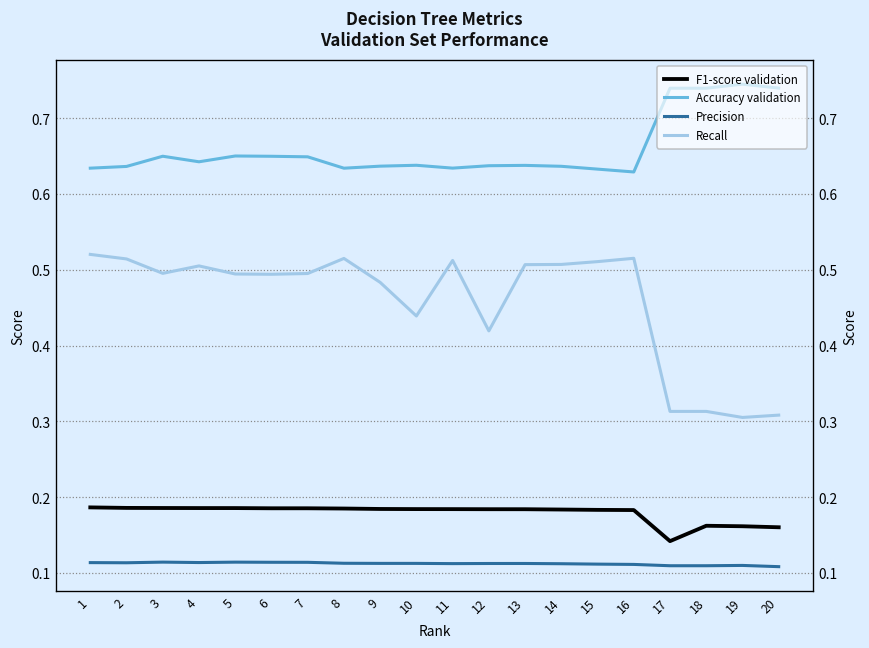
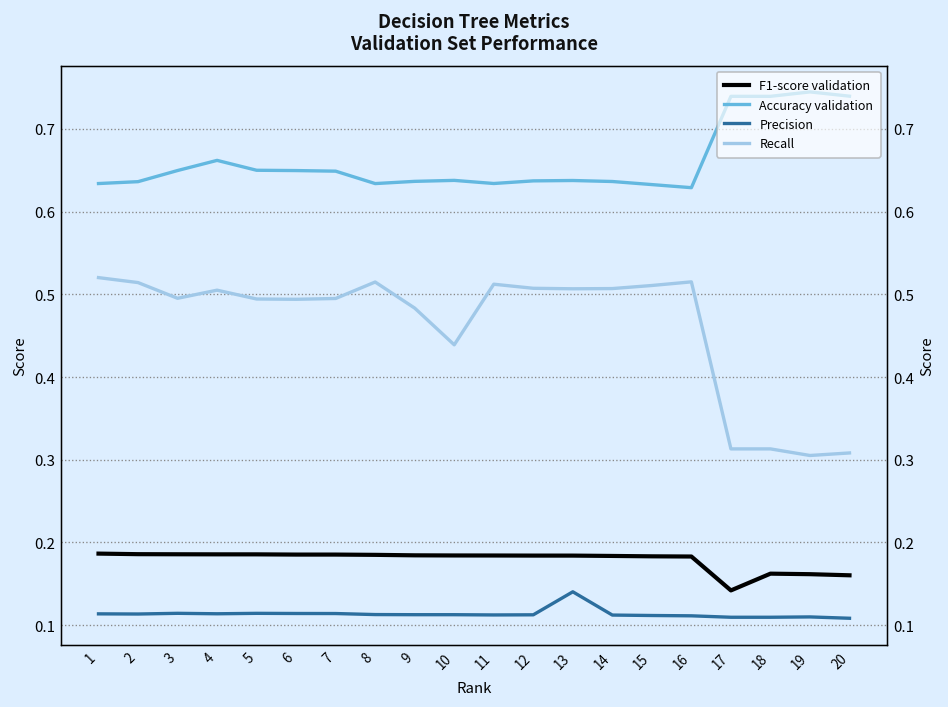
Accuracy validation, 4: 0.64 -> 0.66
Recall, 12: 0.42 -> 0.51
Precision, 13: 0.11 -> 0.14
